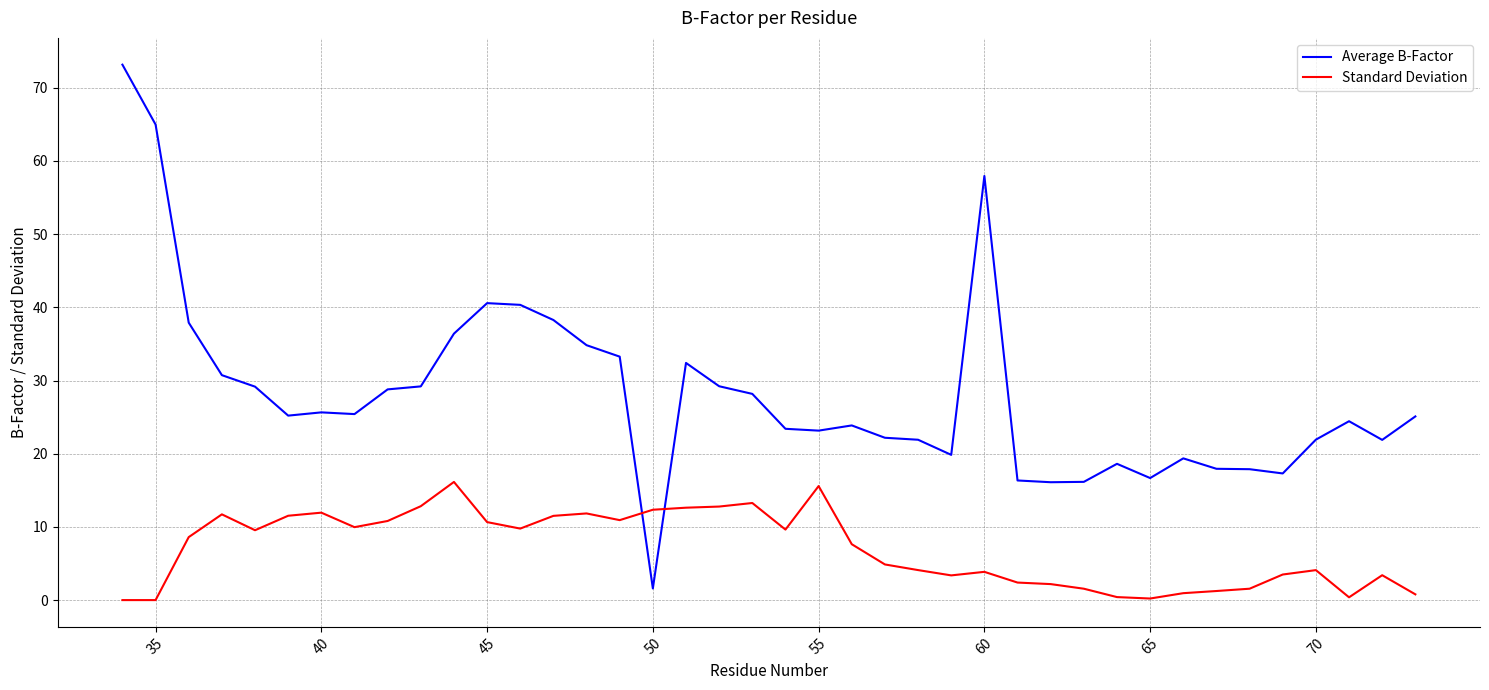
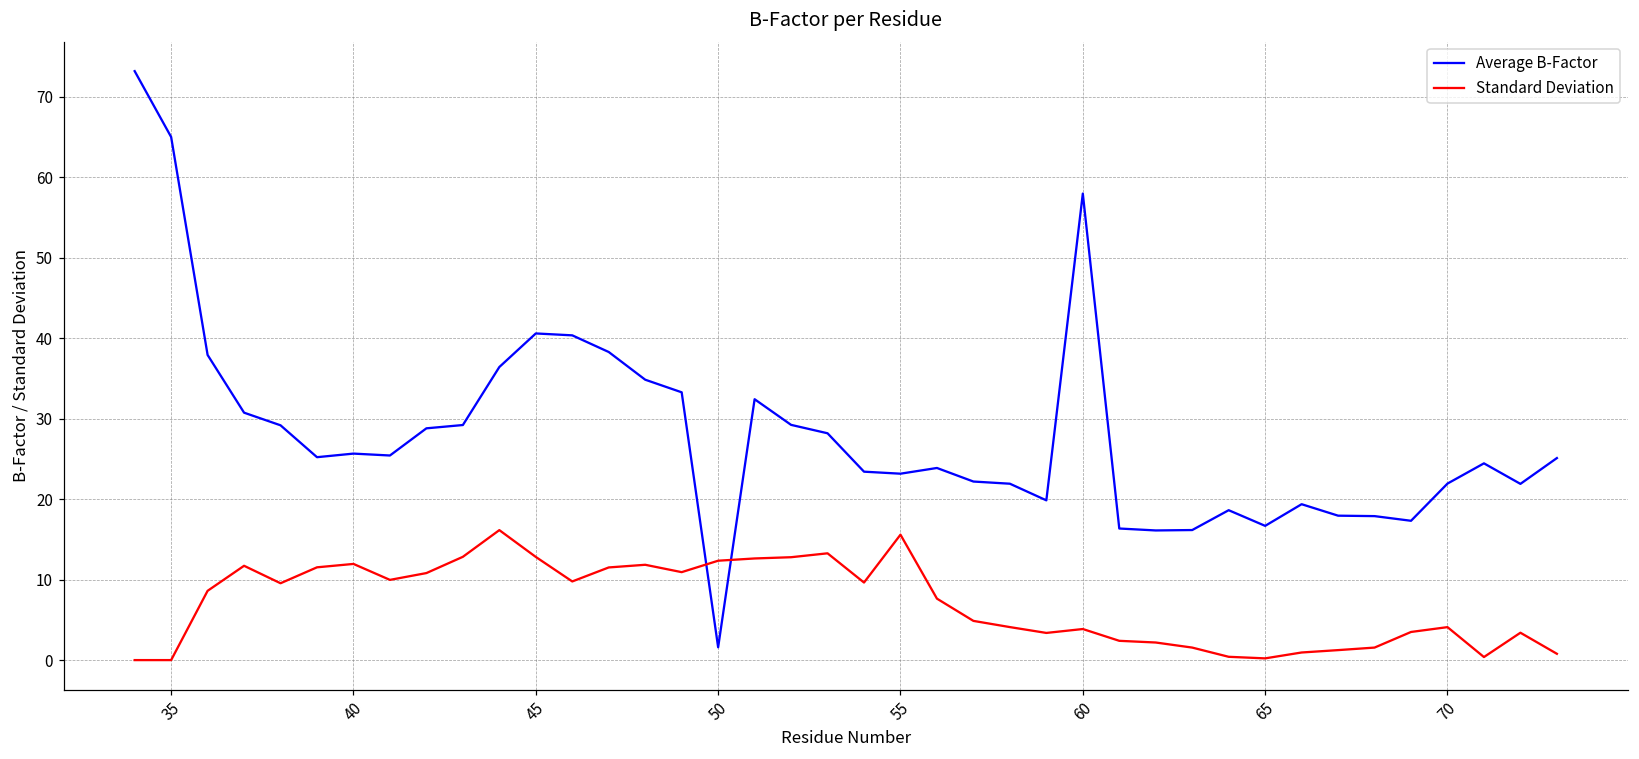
Standard Deviation, 45: 11 -> 13
